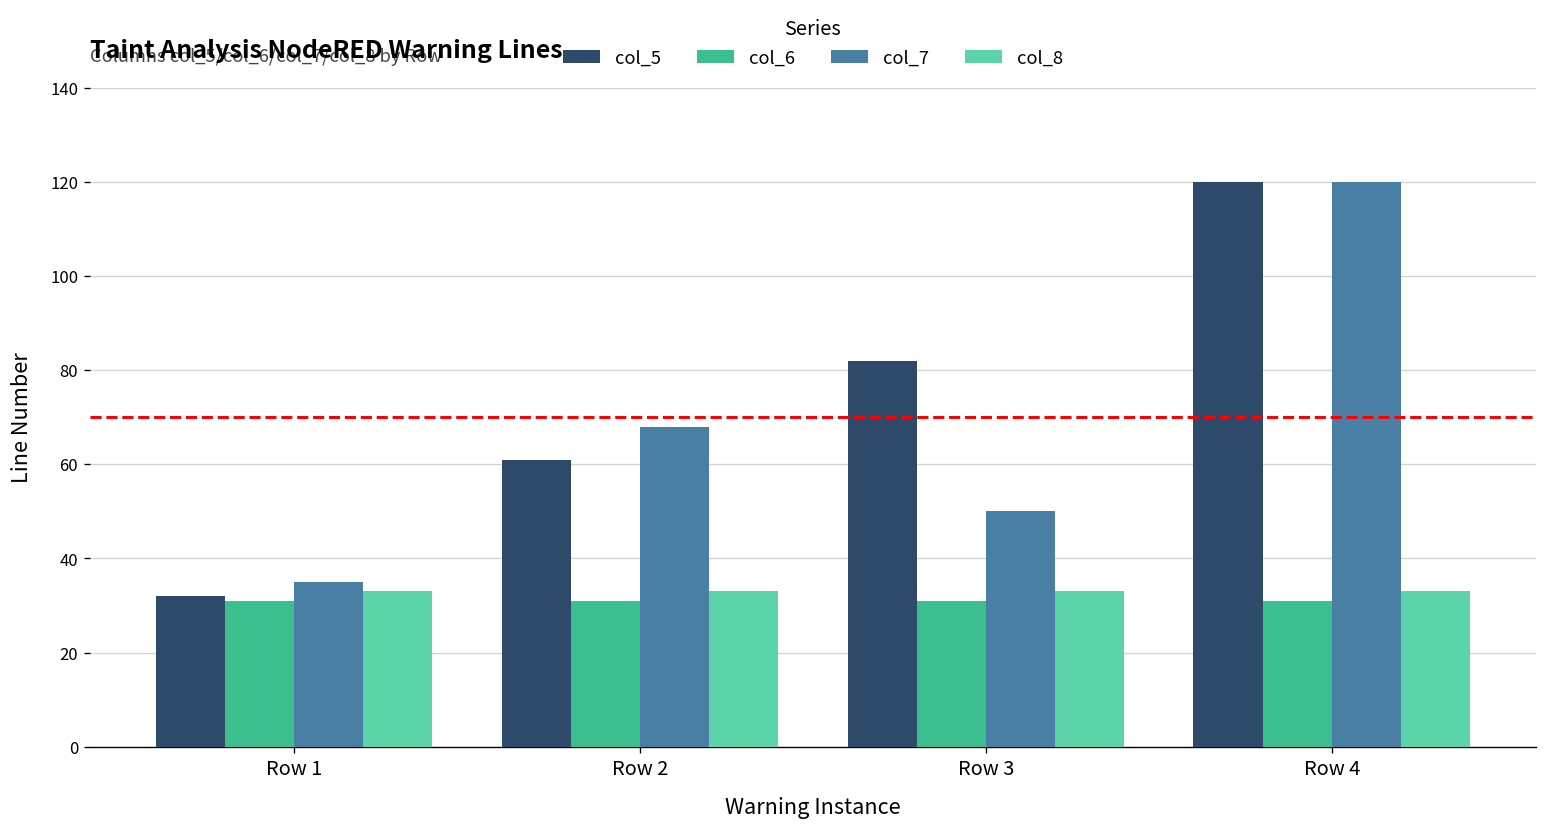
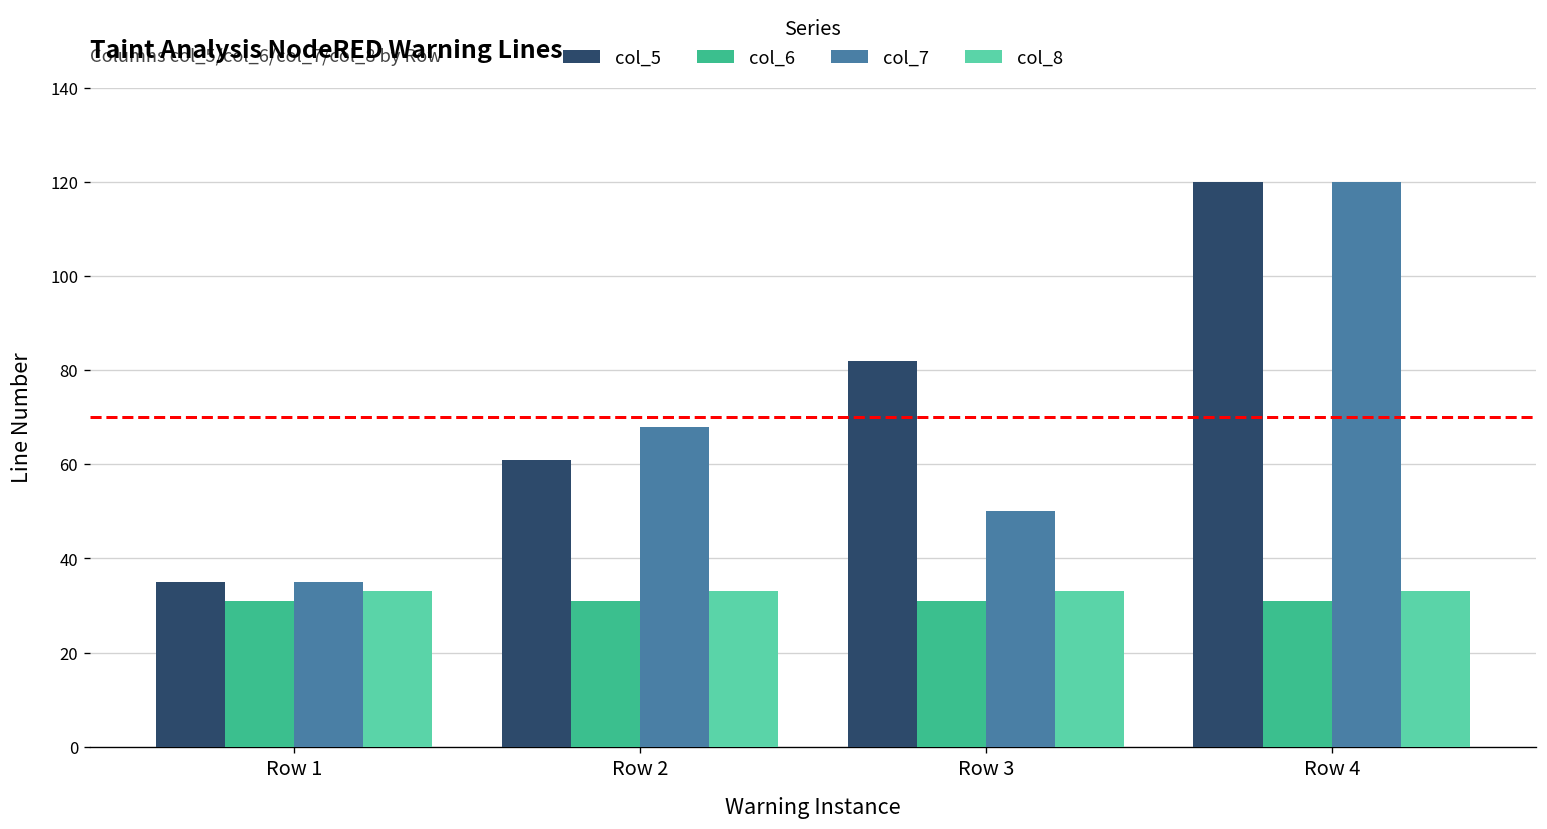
col_5, Row 1: 32 -> 35
